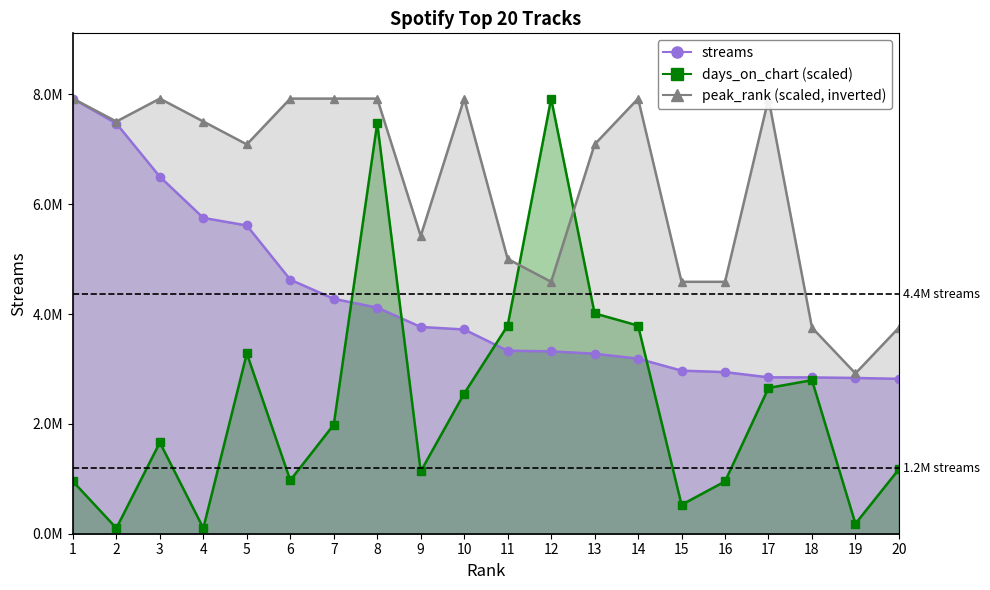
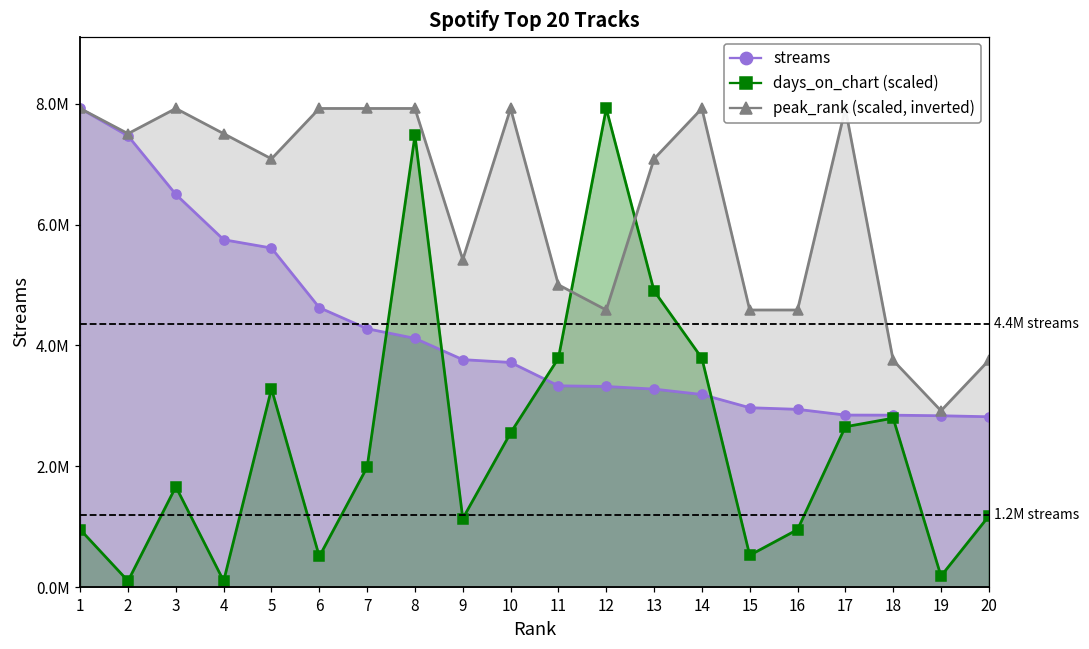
days_on_chart (scaled), 6: 1000000 -> 500000
days_on_chart (scaled), 13: 4000000 -> 4900000
